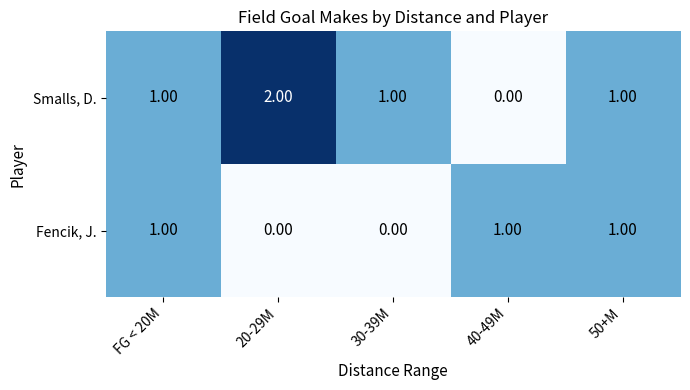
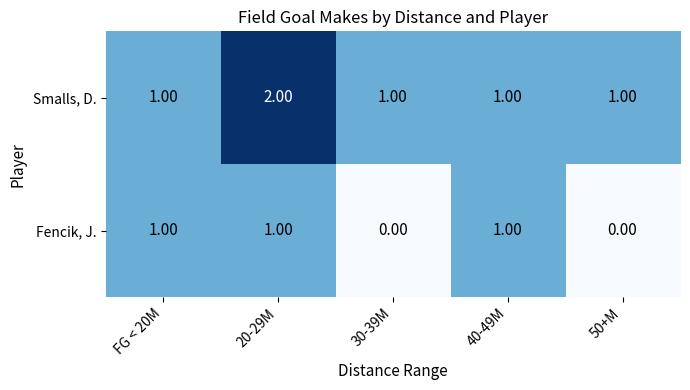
Smalls, D., 40-49M: 0.00 -> 1.00
Fencik, J., 20-29M: 0.00 -> 1.00
Fencik, J., 50+M: 1.00 -> 0.00
